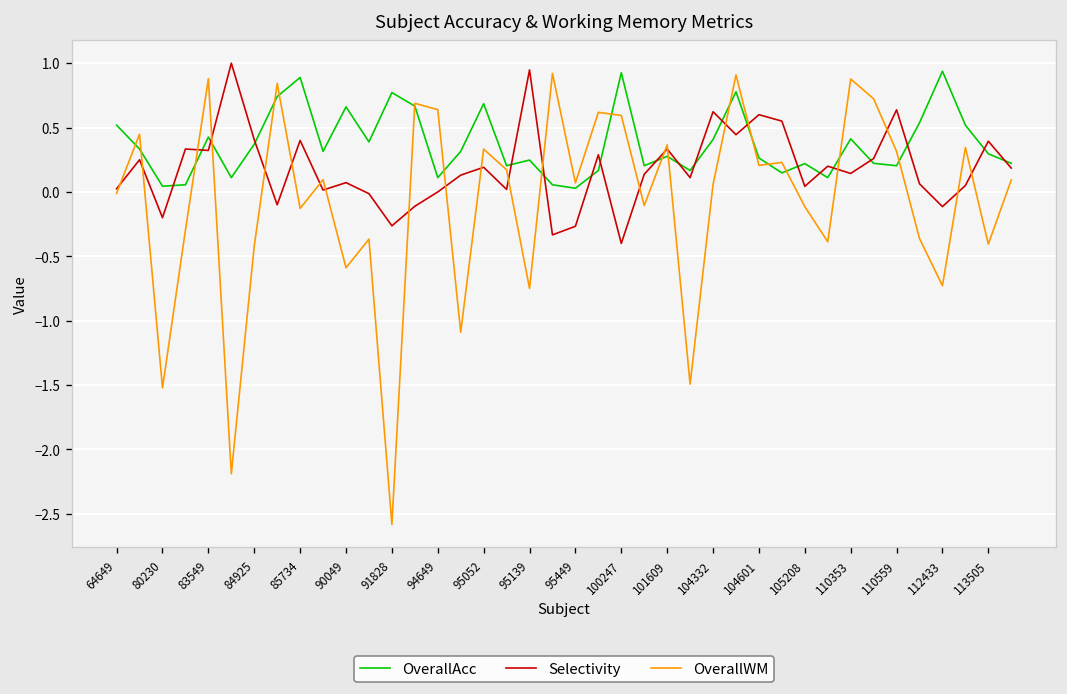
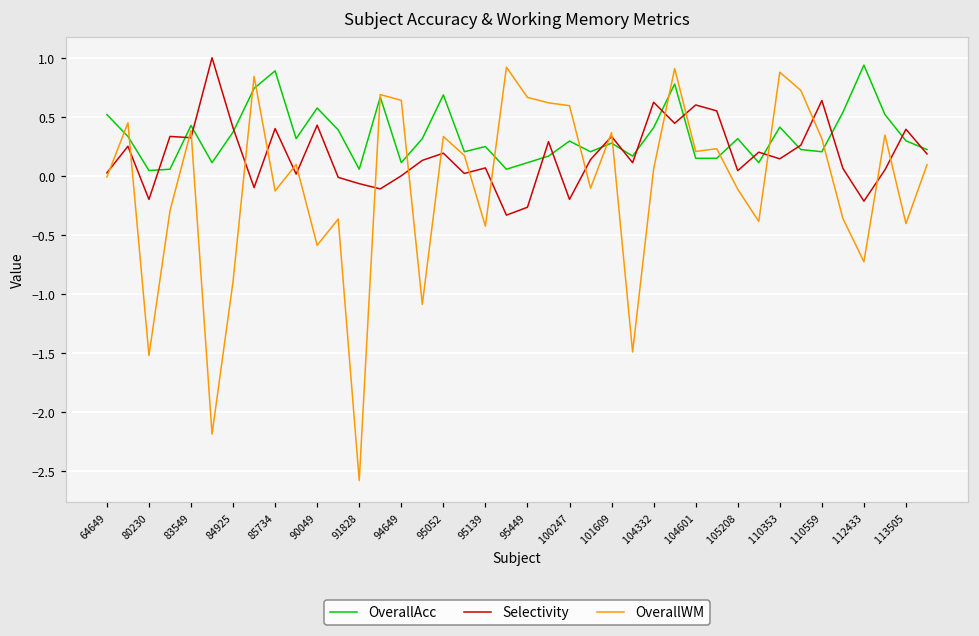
OverallWM, 83549: 0.88 -> 0.38
OverallWM, 84925: -0.42 -> -0.89
OverallAcc, 90049: 0.66 -> 0.57
Selectivity, 90049: 0.07 -> 0.43
OverallAcc, 91828: 0.77 -> 0.06
Selectivity, 91828: -0.26 -> -0.07
Selectivity, 95139: 0.95 -> 0.07
OverallWM, 95139: -0.75 -> -0.43
OverallAcc, 95449: 0.03 -> 0.11
OverallWM, 95449: 0.07 -> 0.66
OverallAcc, 100247: 0.93 -> 0.29
Selectivity, 100247: -0.4 -> -0.2
OverallAcc, 104601: 0.26 -> 0.15
OverallAcc, 105208: 0.22 -> 0.31
Selectivity, 112433: -0.11 -> -0.22
